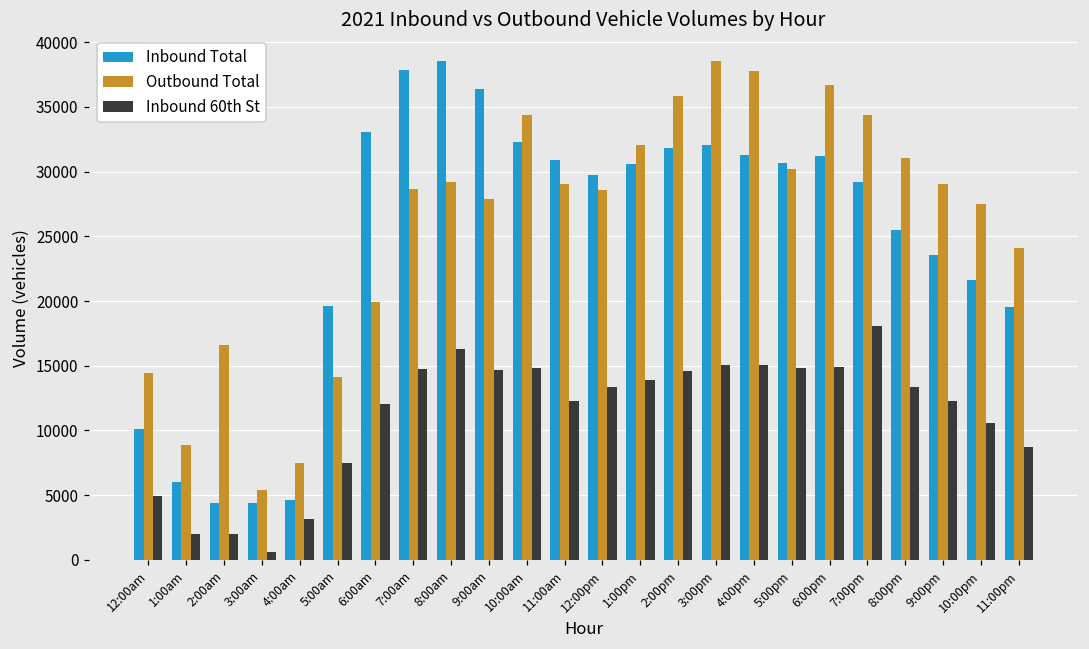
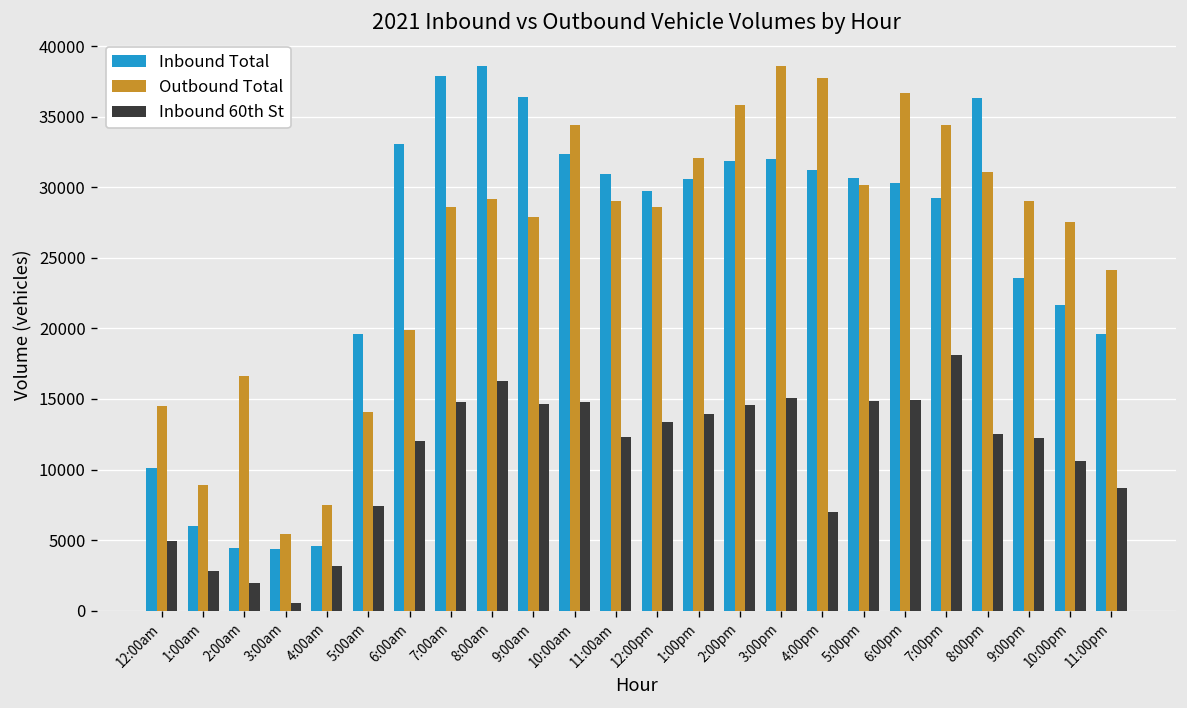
Inbound 60th St, 1:00am: 2000 -> 2800
Inbound 60th St, 4:00pm: 15100 -> 7000
Inbound Total, 6:00pm: 31200 -> 30300
Inbound Total, 8:00pm: 25500 -> 36300
Inbound 60th St, 8:00pm: 13400 -> 12500
